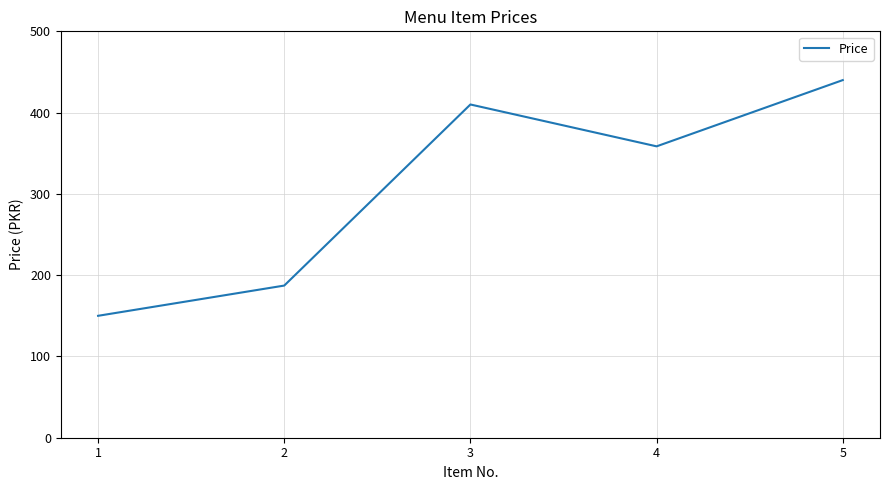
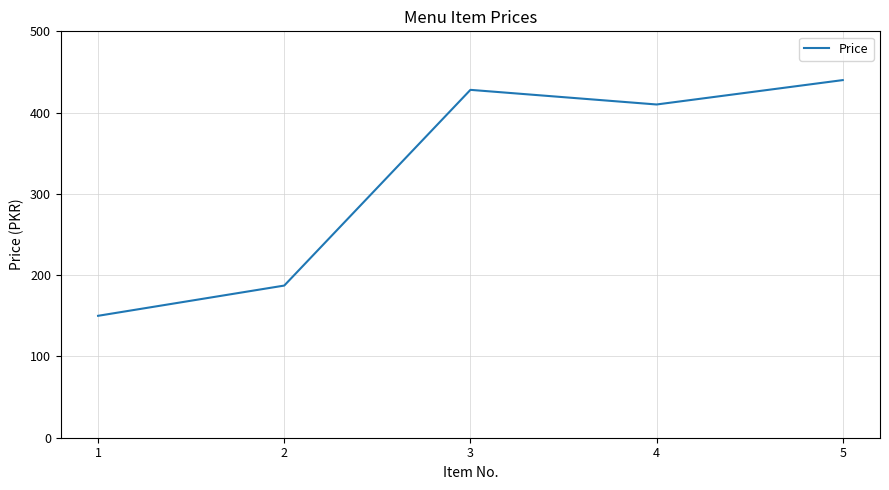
3: 410 -> 430
4: 360 -> 410
